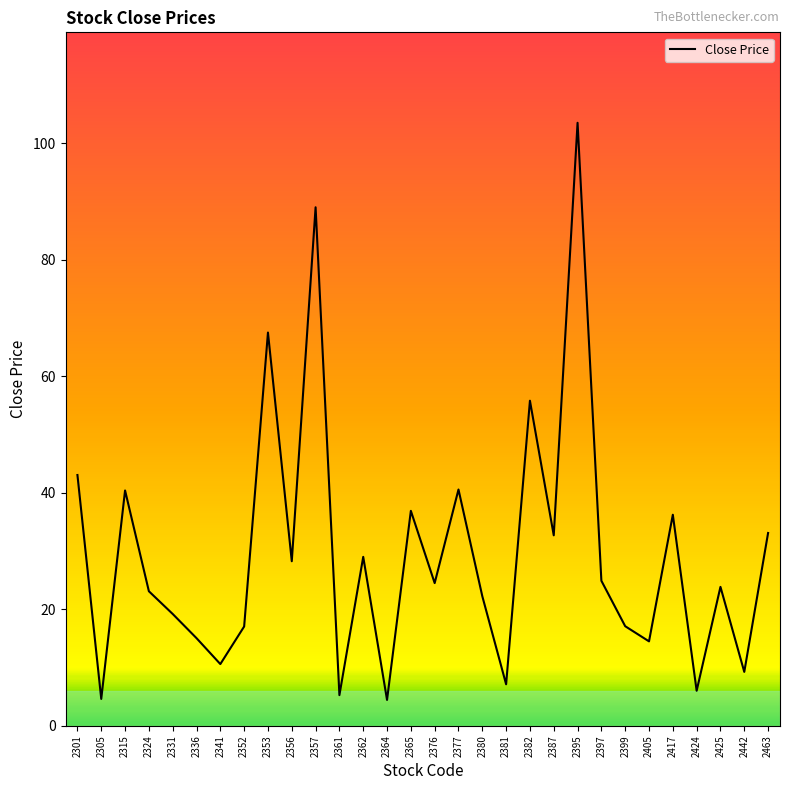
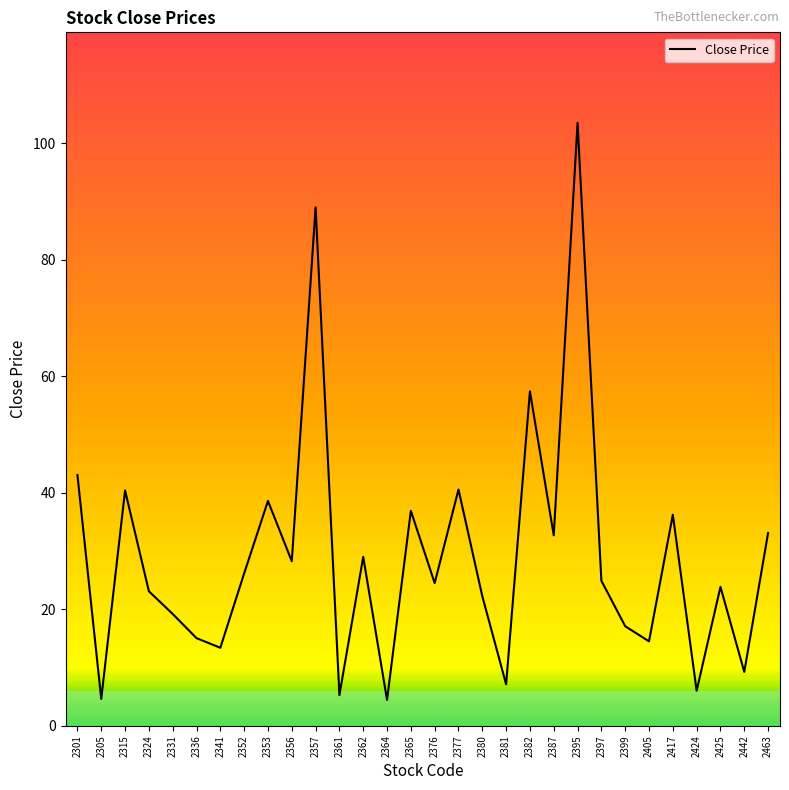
2341: 11 -> 13
2352: 17 -> 26
2353: 68 -> 39
2382: 56 -> 57
